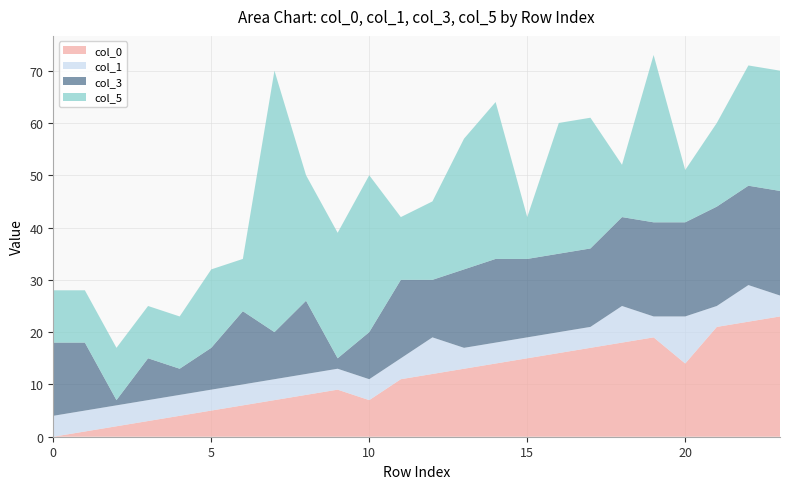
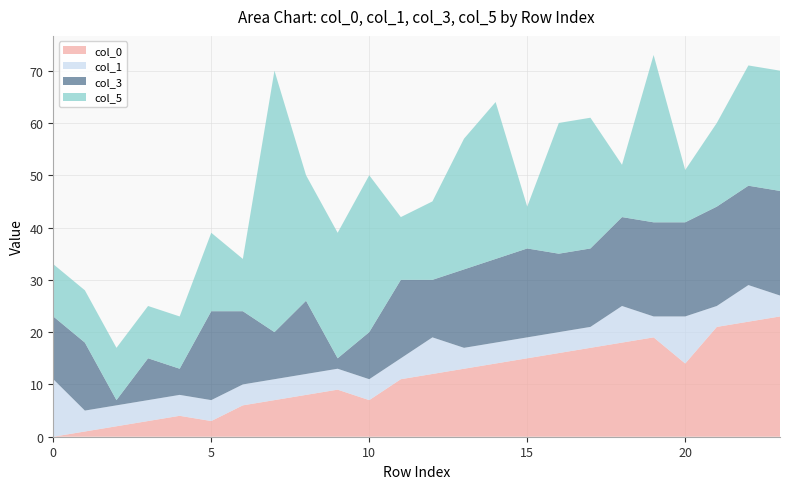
col_1, 0: 4 -> 11
col_3, 0: 14 -> 12
col_0, 5: 5 -> 3
col_3, 5: 8 -> 17
col_3, 15: 15 -> 17
